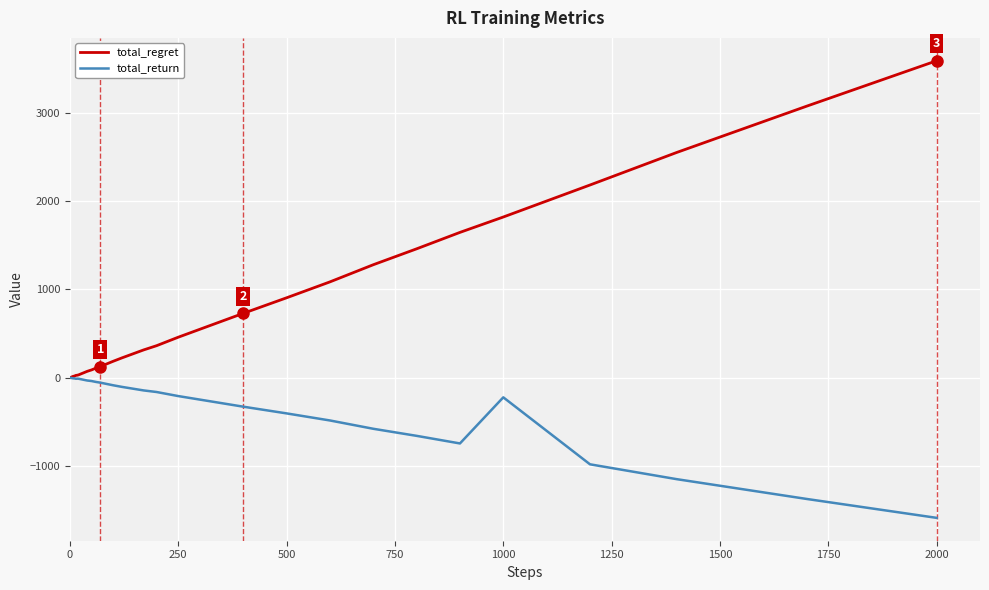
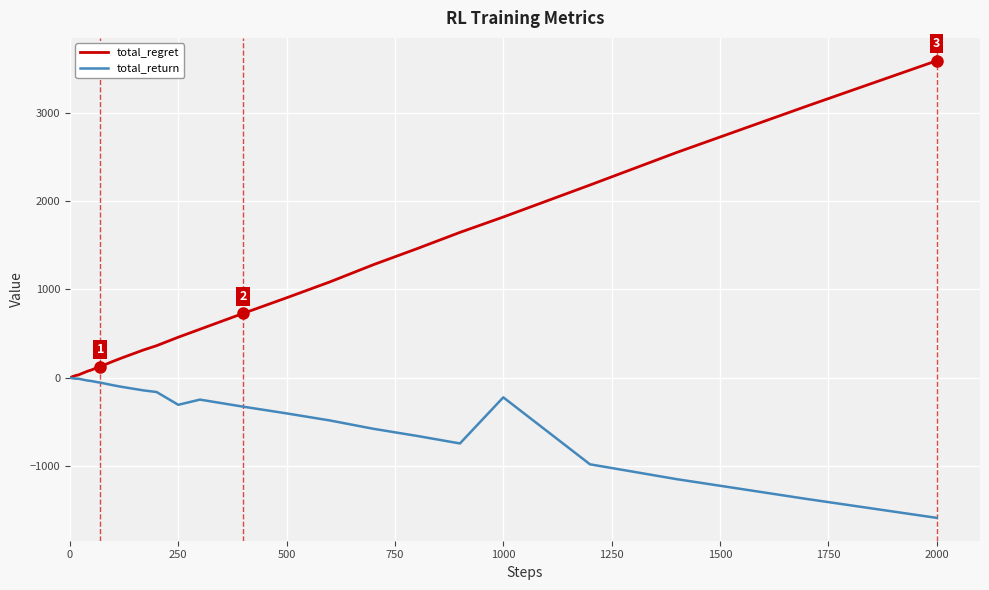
total_return, 250: -200 -> -300
